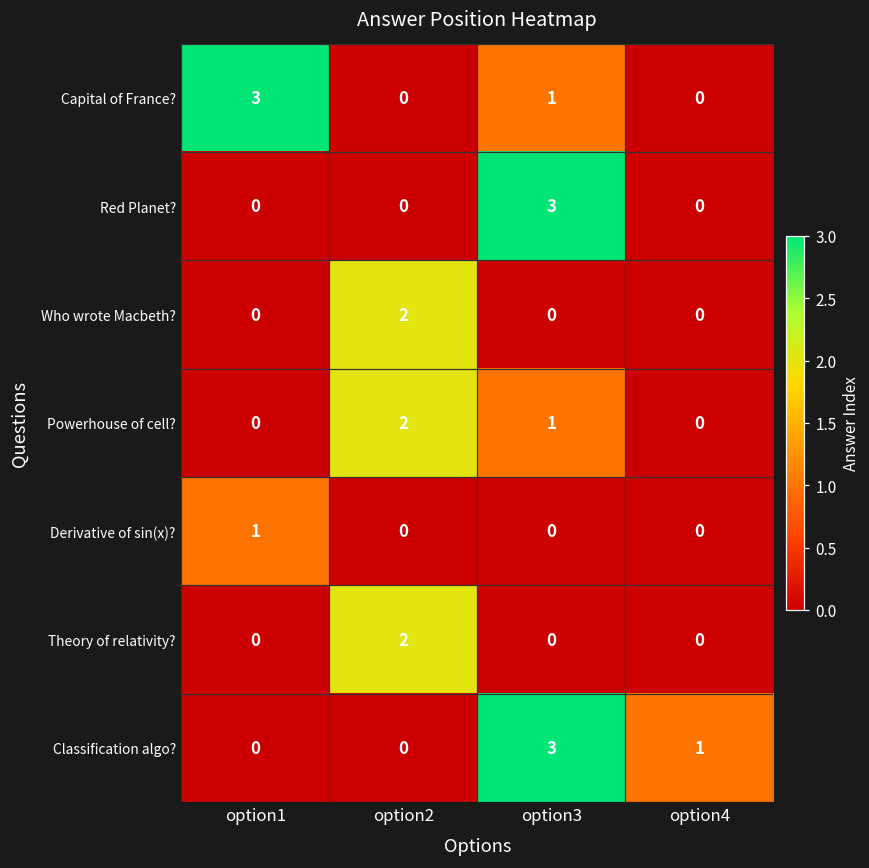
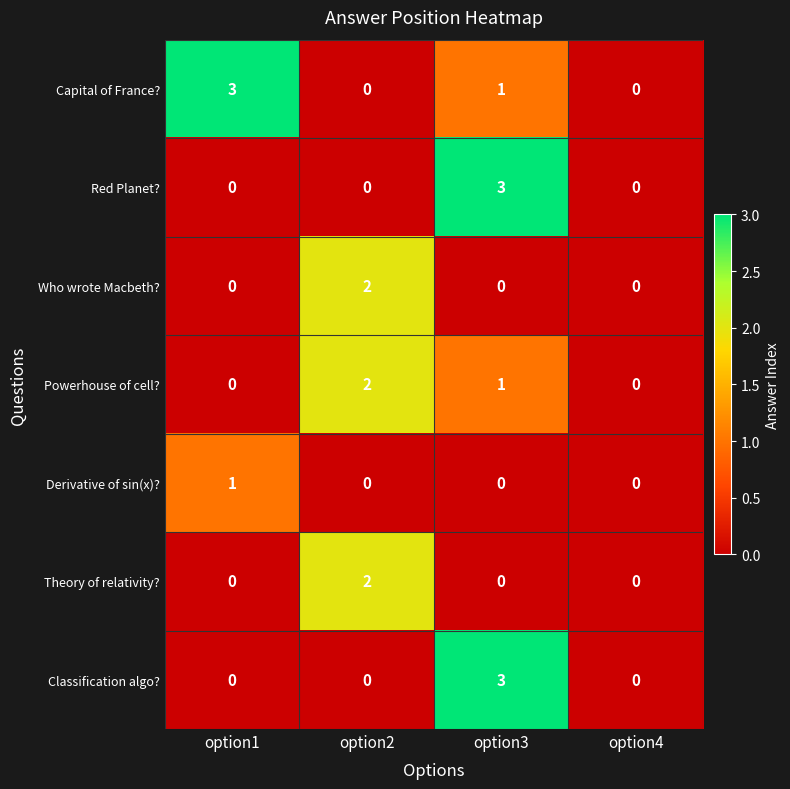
Classification algo?, option4: 1 -> 0
